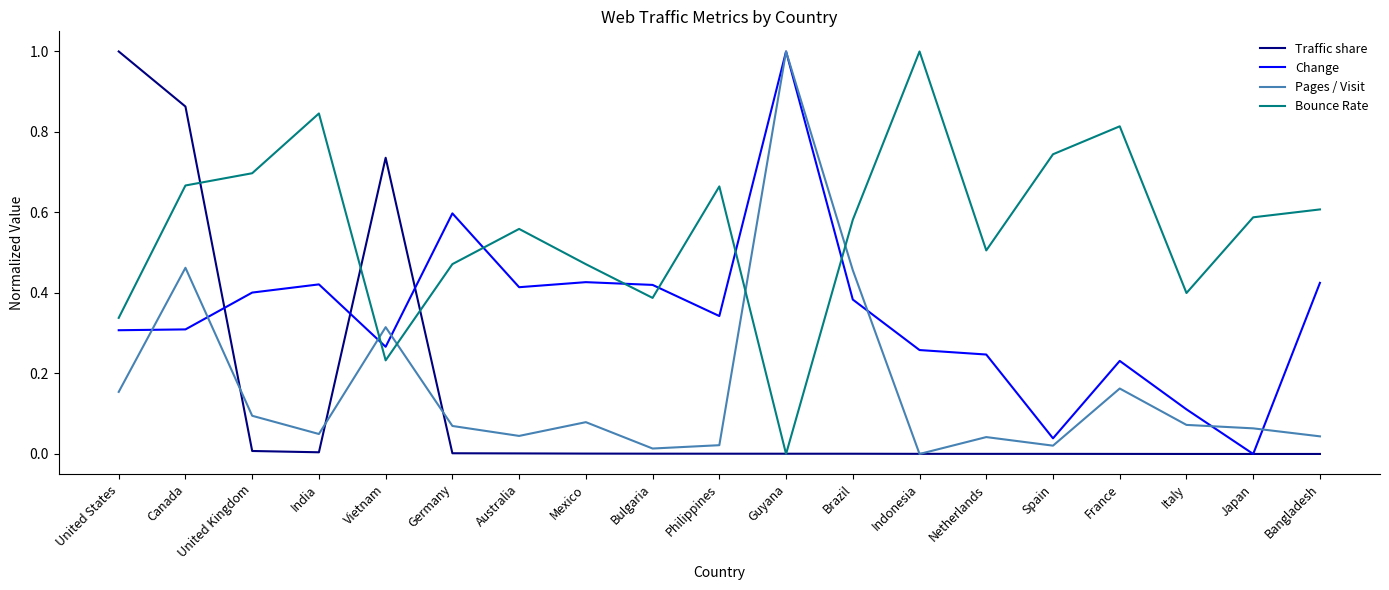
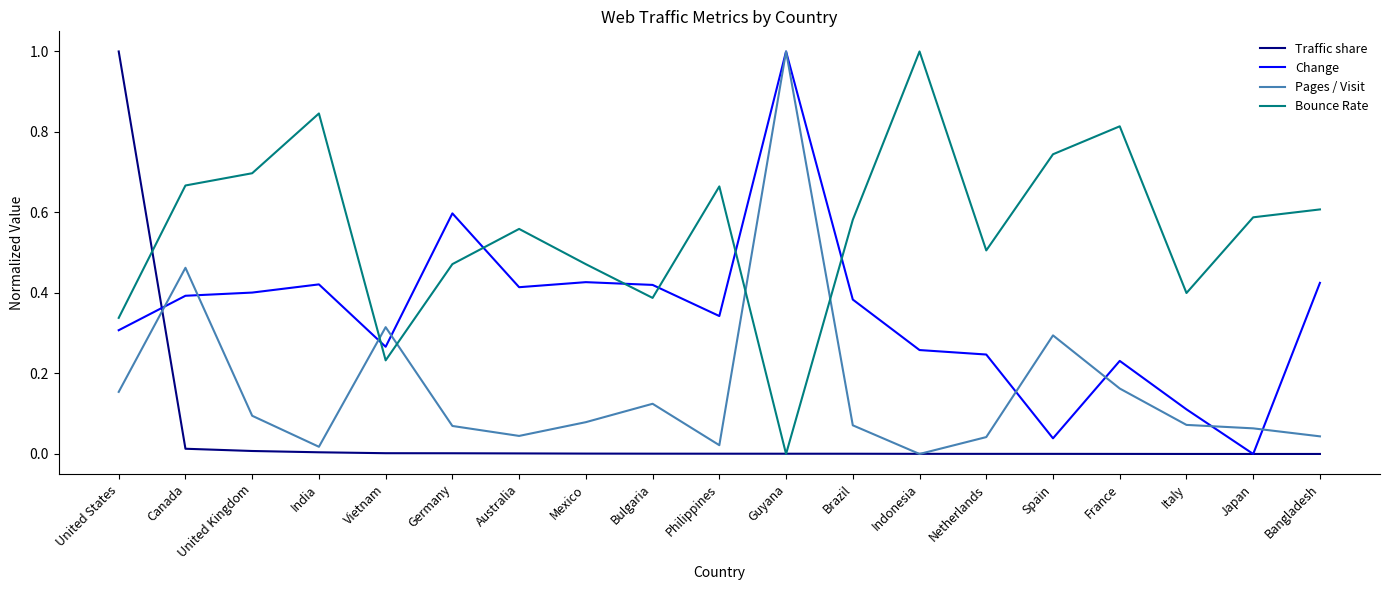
Traffic share, Canada: 0.86 -> 0.01
Change, Canada: 0.31 -> 0.39
Pages / Visit, India: 0.05 -> 0.02
Traffic share, Vietnam: 0.74 -> 0.00
Pages / Visit, Bulgaria: 0.01 -> 0.12
Pages / Visit, Brazil: 0.46 -> 0.07
Pages / Visit, Spain: 0.02 -> 0.29
